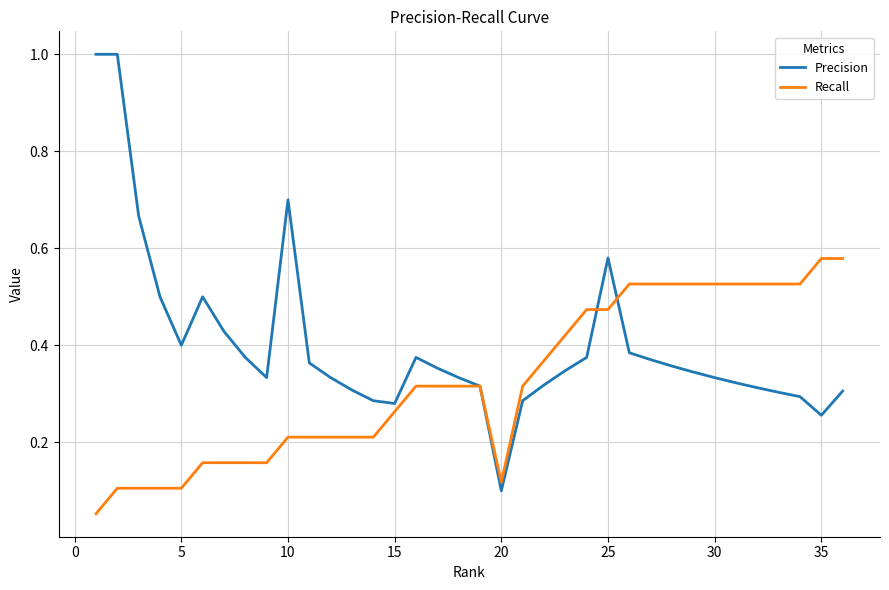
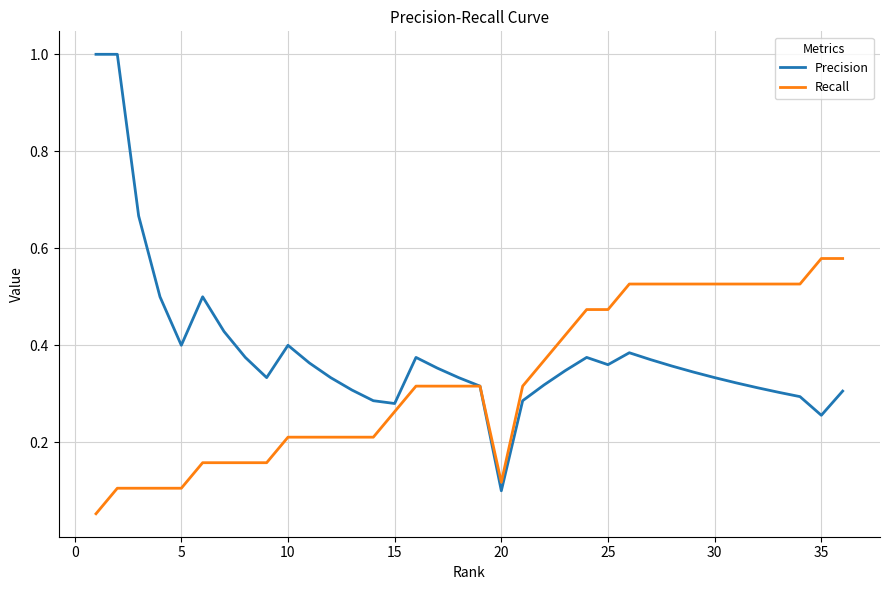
Precision, 10: 0.7 -> 0.4
Precision, 25: 0.58 -> 0.36
